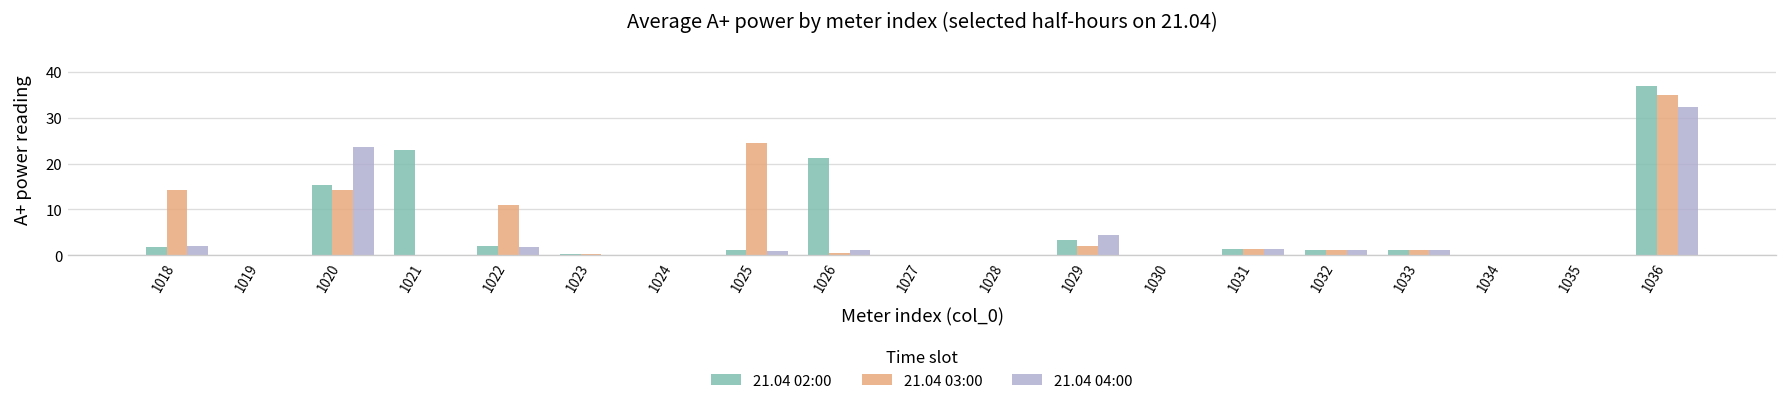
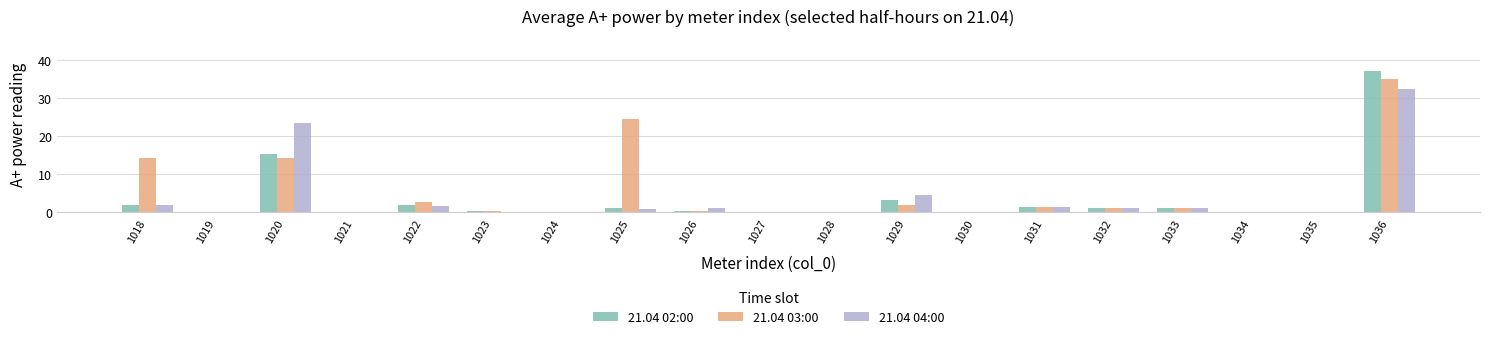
21.04 02:00, 1021: 23 -> 0
21.04 03:00, 1022: 11 -> 3
21.04 02:00, 1026: 21 -> 0
